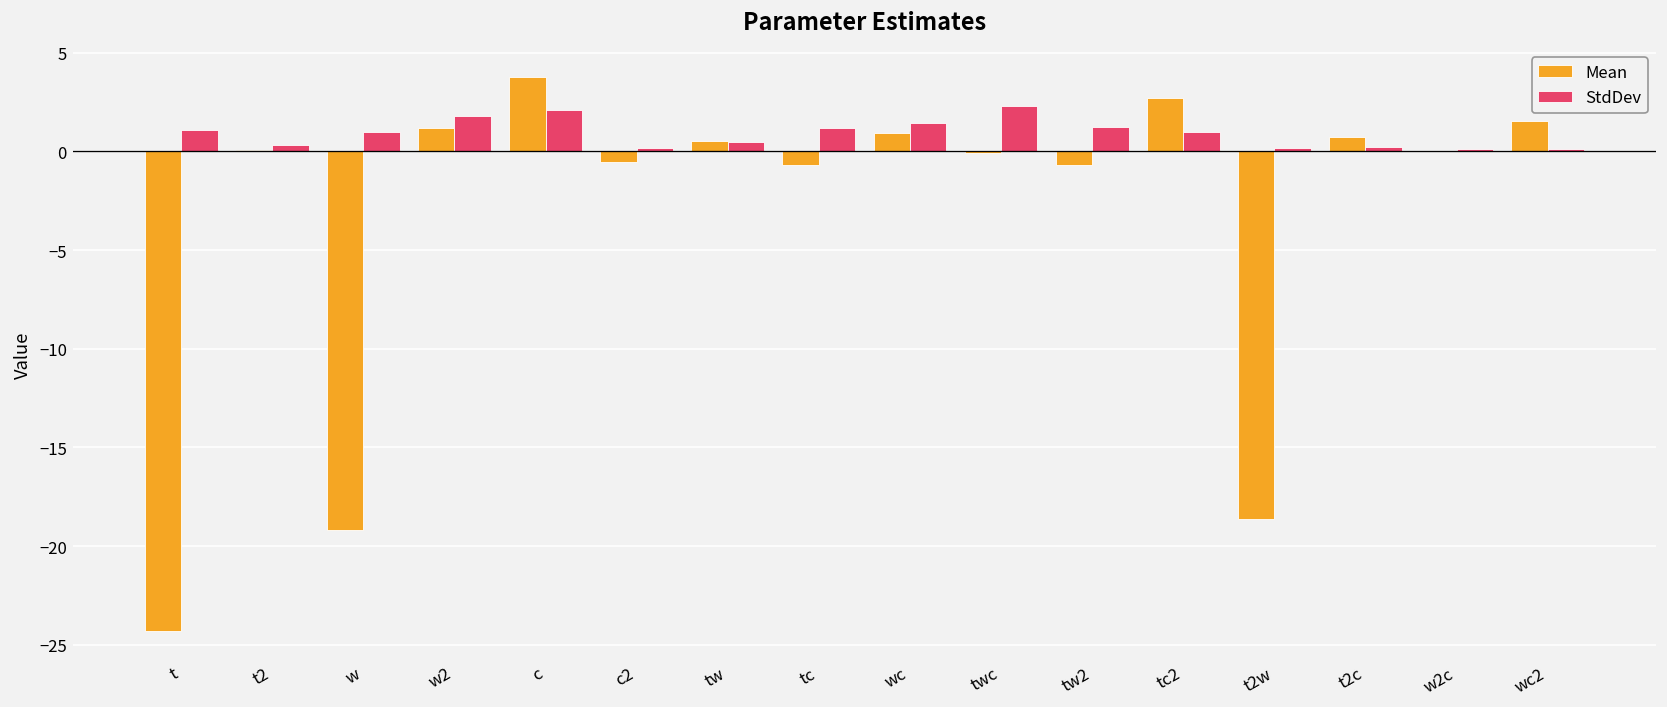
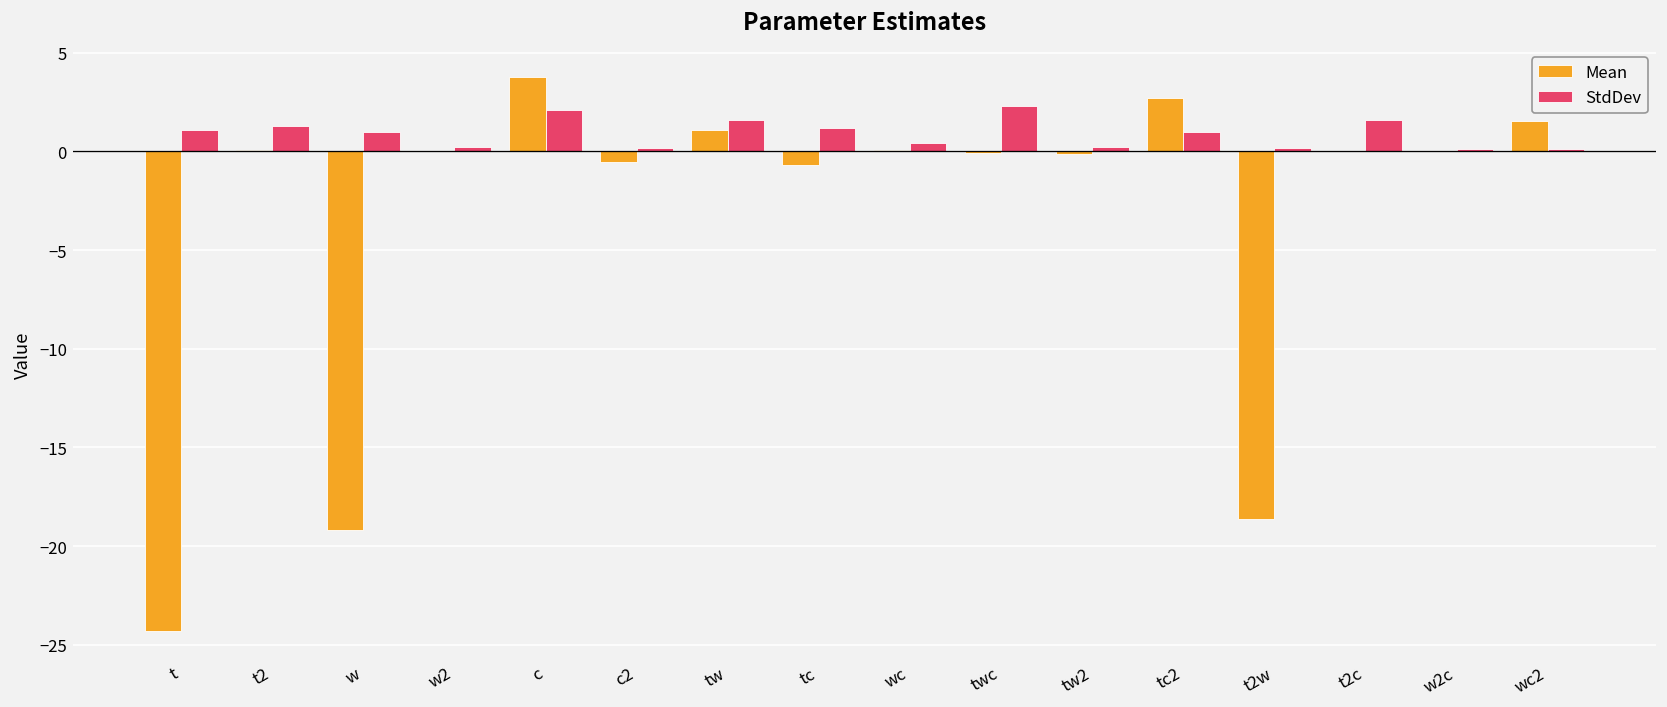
StdDev, t2: 0.3 -> 1.3
Mean, w2: 1.2 -> 0.0
StdDev, w2: 1.8 -> 0.2
Mean, tw: 0.6 -> 1.1
StdDev, tw: 0.5 -> 1.6
Mean, wc: 0.9 -> 0.1
StdDev, wc: 1.5 -> 0.4
Mean, tw2: -0.7 -> -0.1
StdDev, tw2: 1.2 -> 0.2
Mean, t2c: 0.7 -> 0.0
StdDev, t2c: 0.2 -> 1.6
